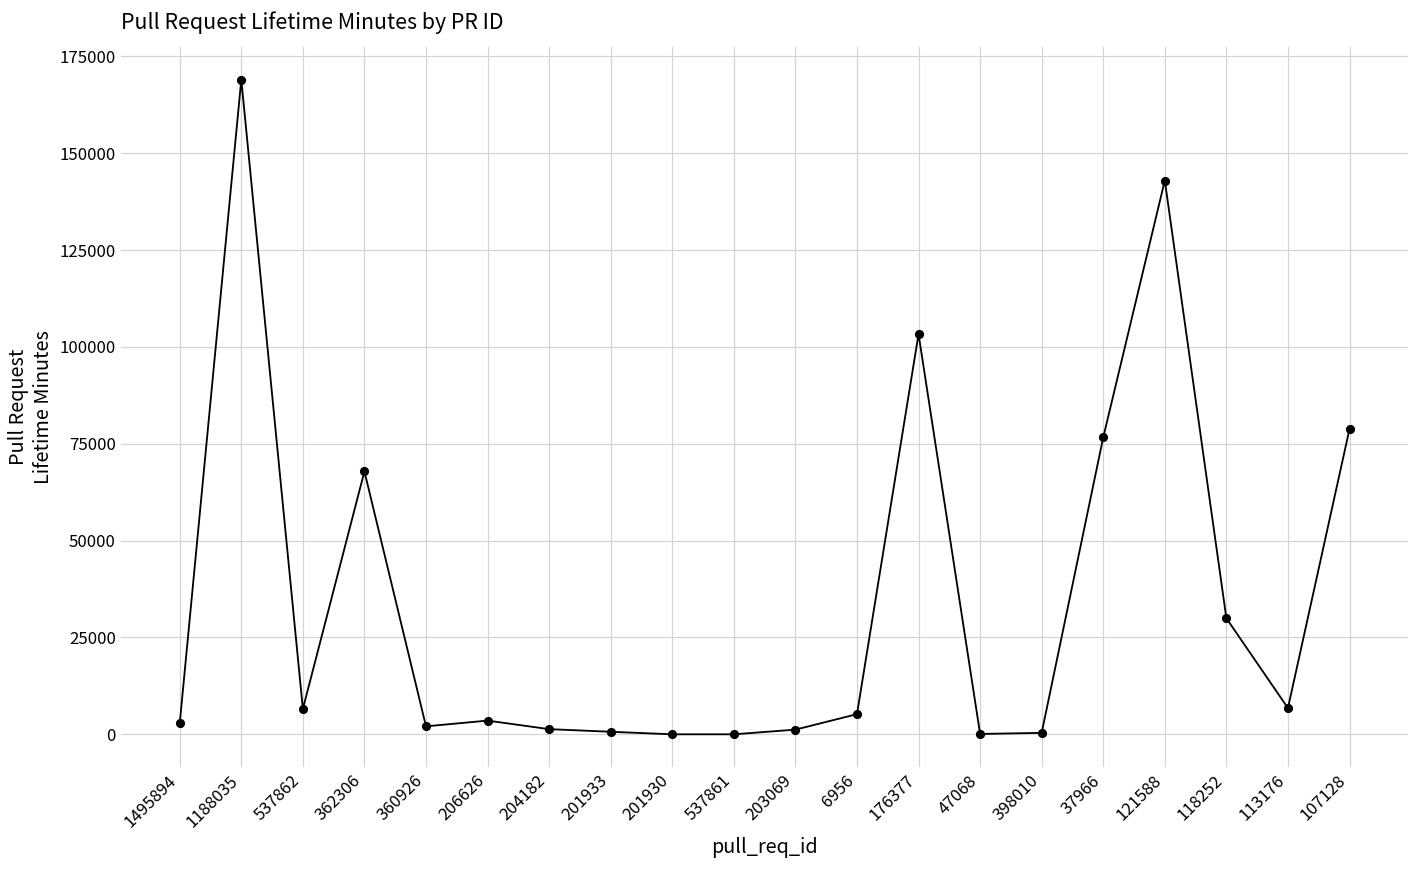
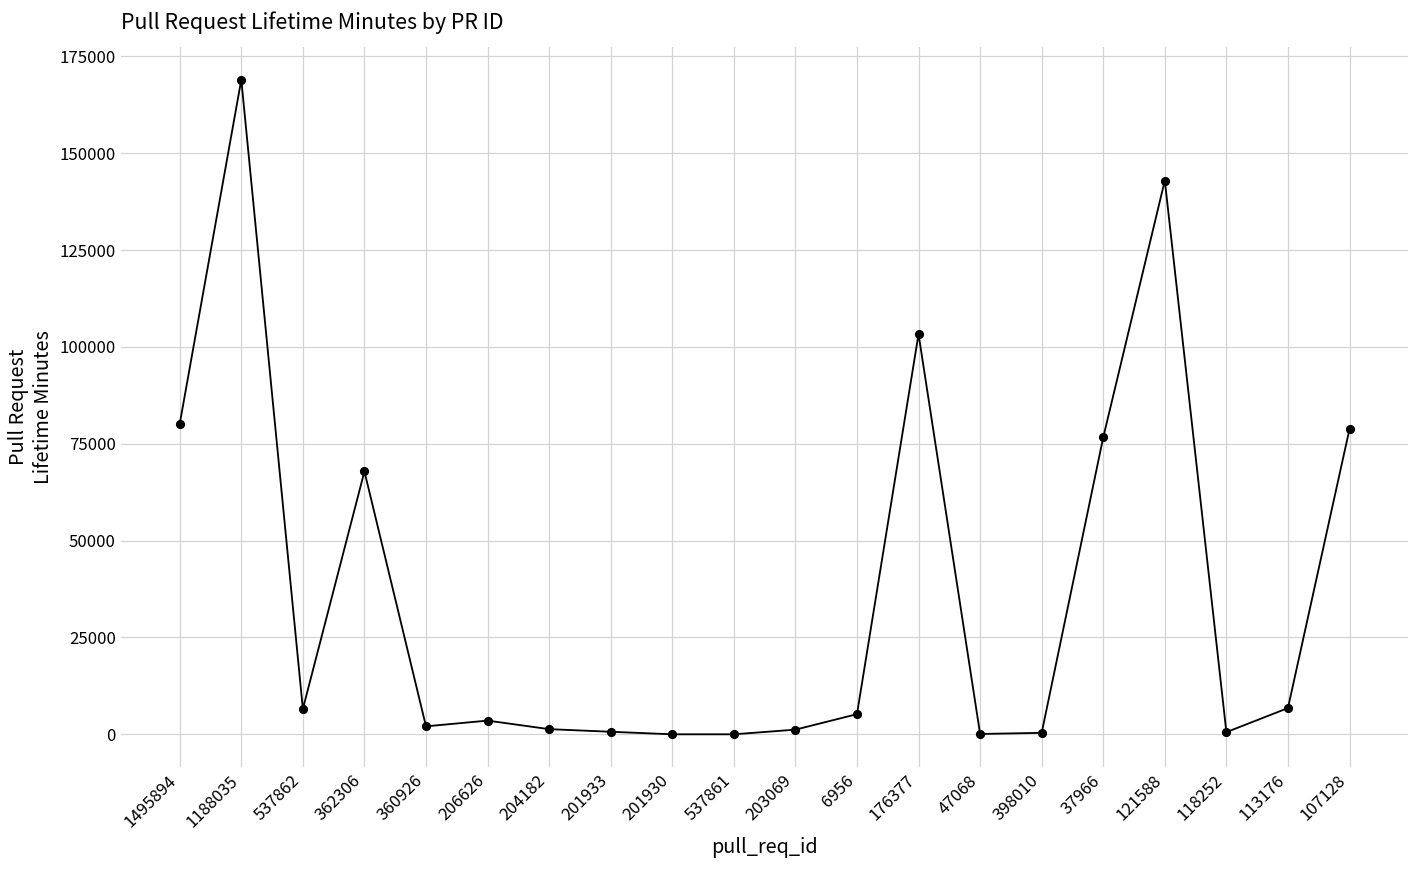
1495894: 3000 -> 80000
118252: 30000 -> 1000
